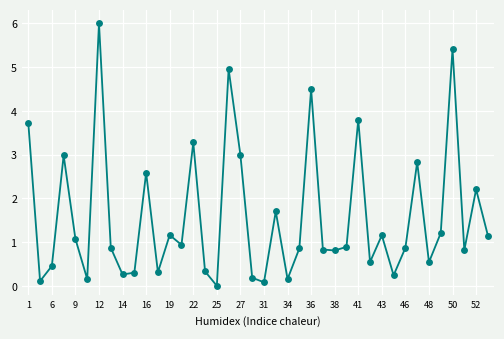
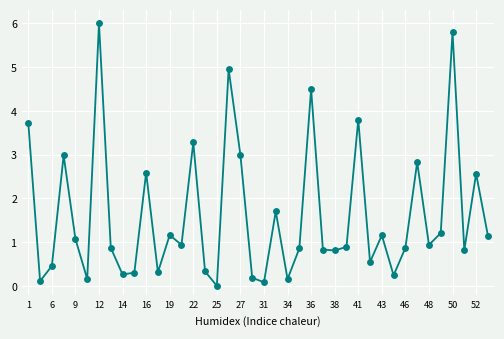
48: 0.5 -> 0.9
50: 5.4 -> 5.8
52: 2.2 -> 2.6
